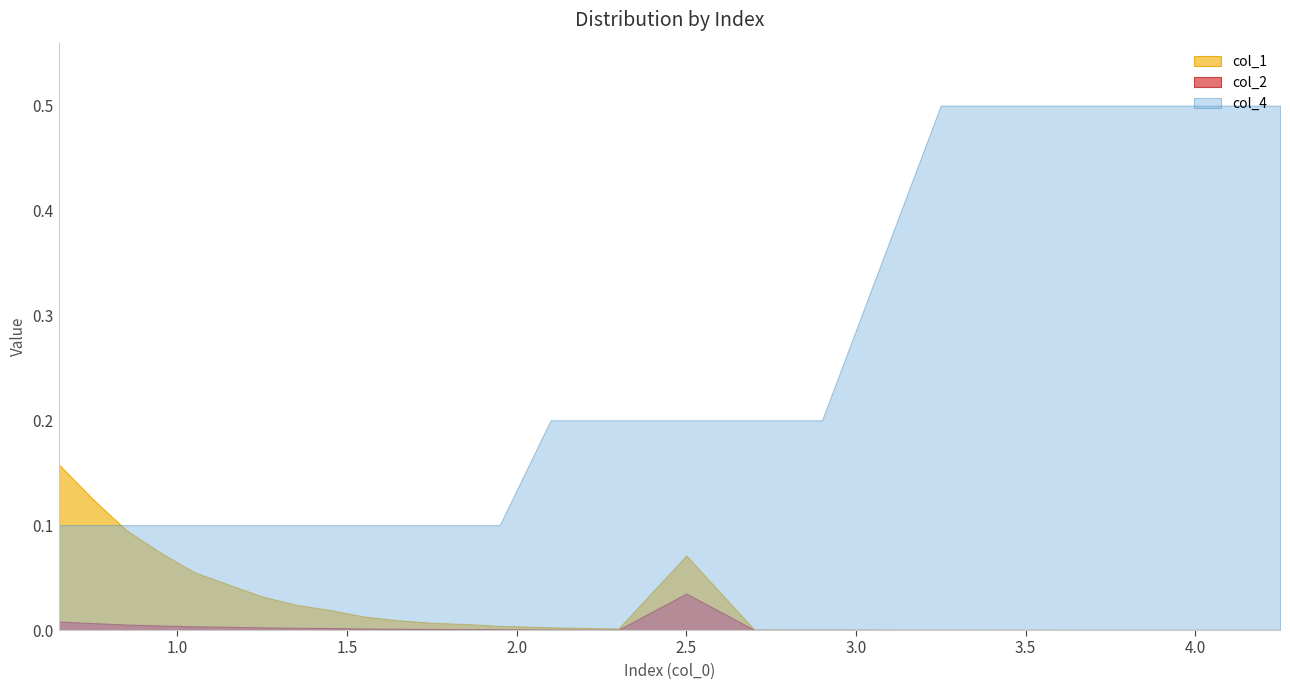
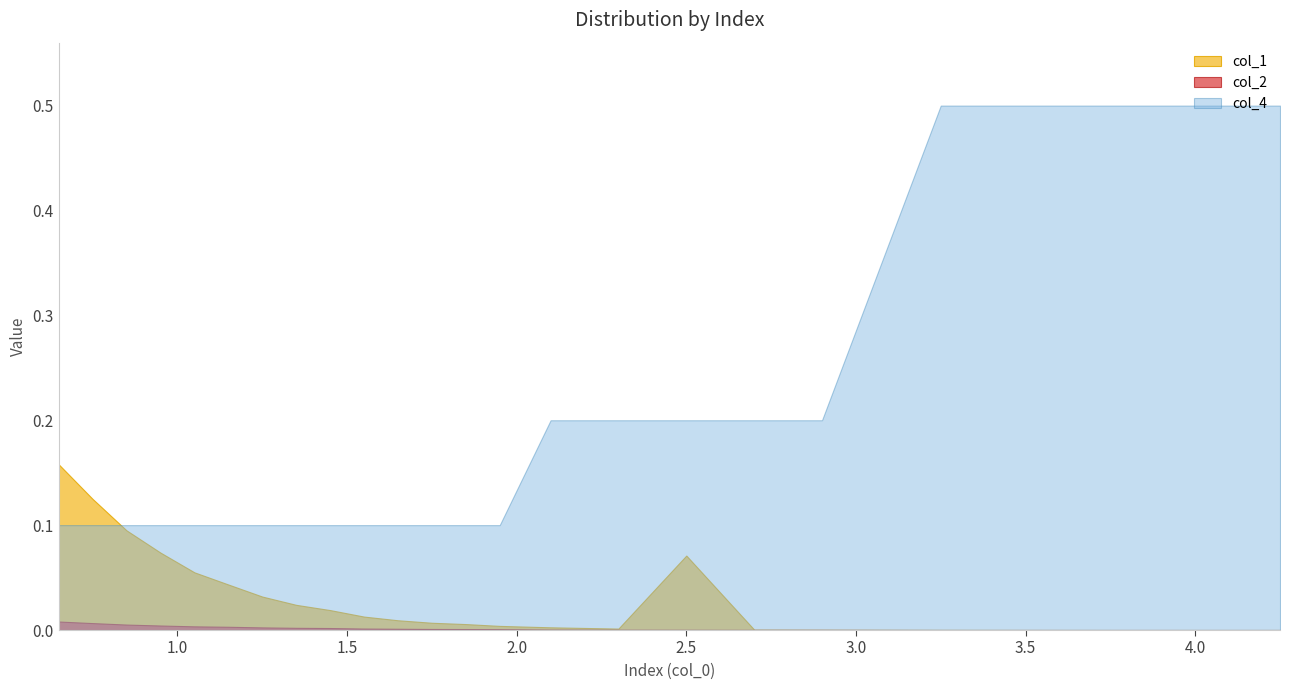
col_2, 2.5: 0.035 -> 0.000
